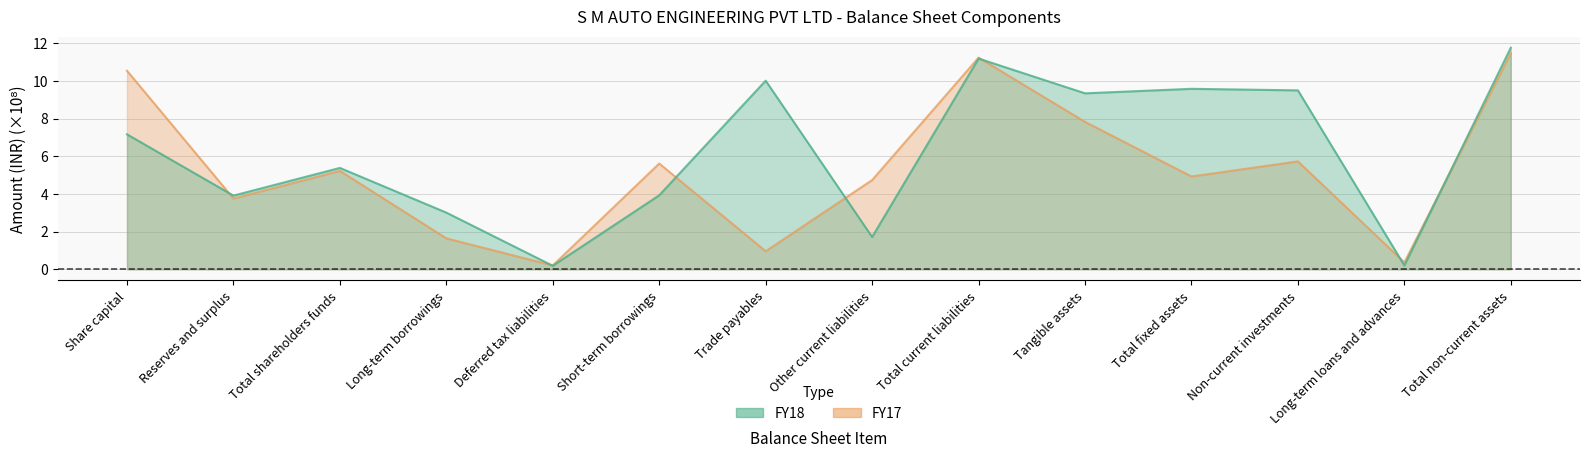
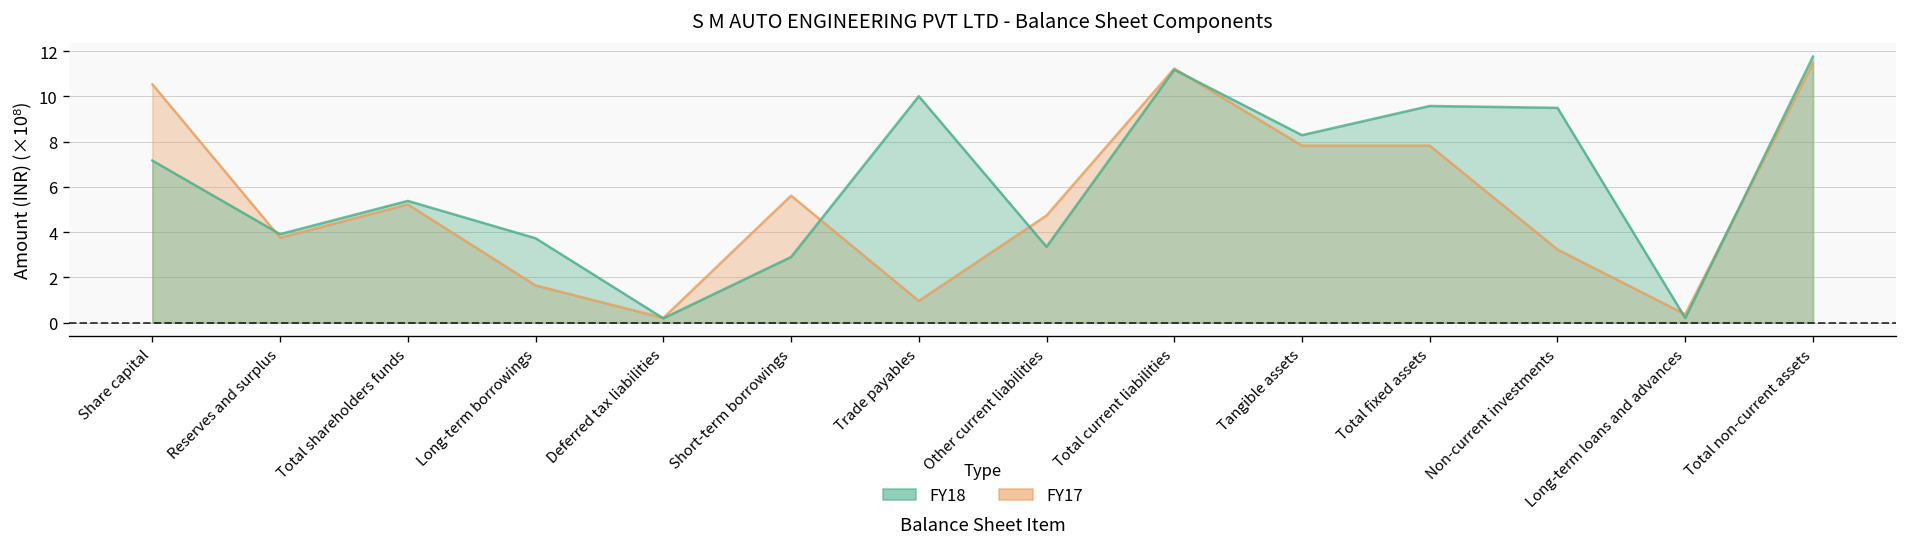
FY18, Long-term borrowings: 3.0 -> 3.7
FY18, Short-term borrowings: 3.9 -> 2.9
FY18, Other current liabilities: 1.7 -> 3.4
FY18, Tangible assets: 9.3 -> 8.3
FY17, Total fixed assets: 4.9 -> 7.8
FY17, Non-current investments: 5.7 -> 3.2
